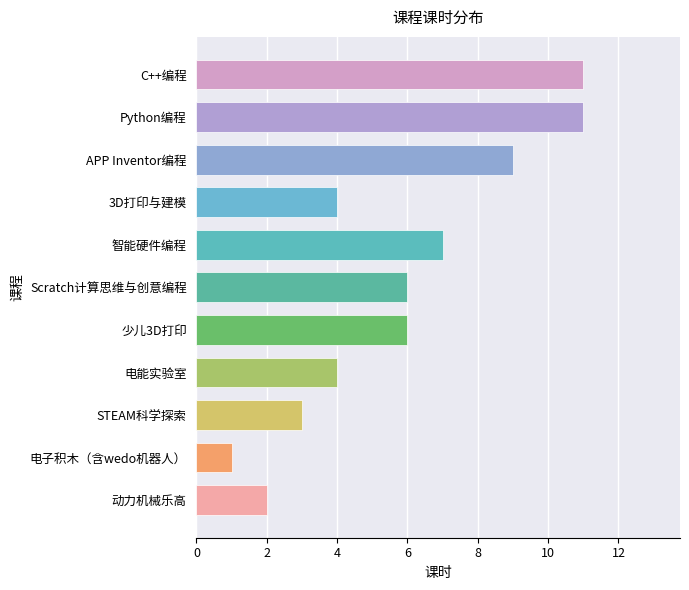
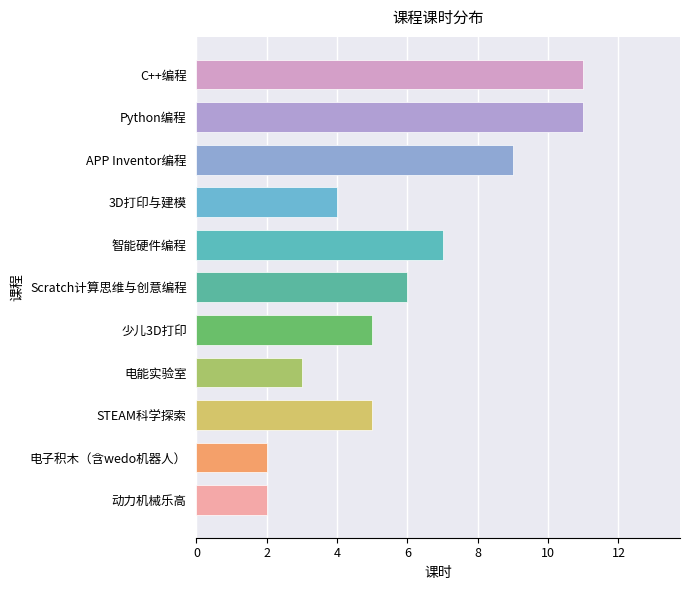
少儿3D打印: 6 -> 5
电能实验室: 4 -> 3
STEAM科学探索: 3 -> 5
电子积木（含wedo机器人）: 1 -> 2
